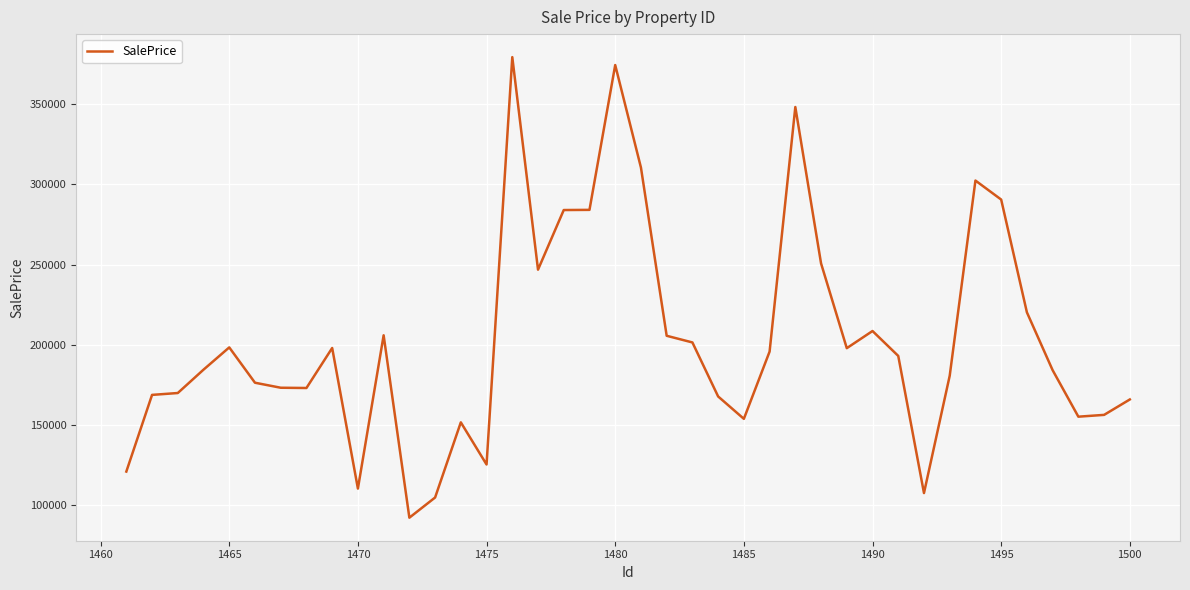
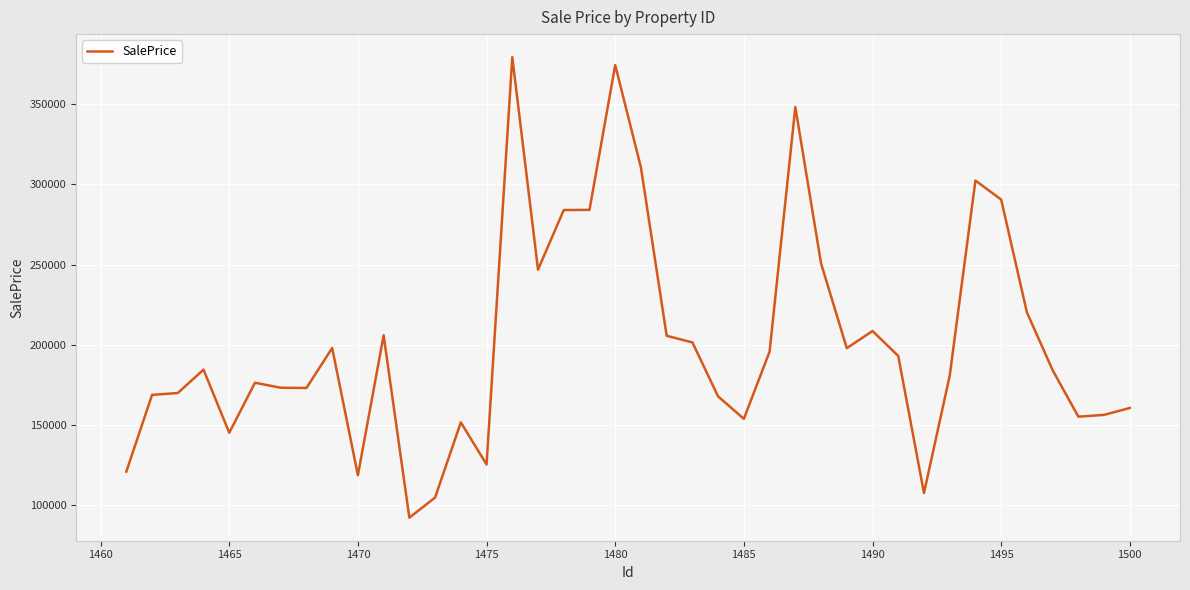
1465: 198000 -> 145000
1470: 110000 -> 119000
1500: 166000 -> 161000
